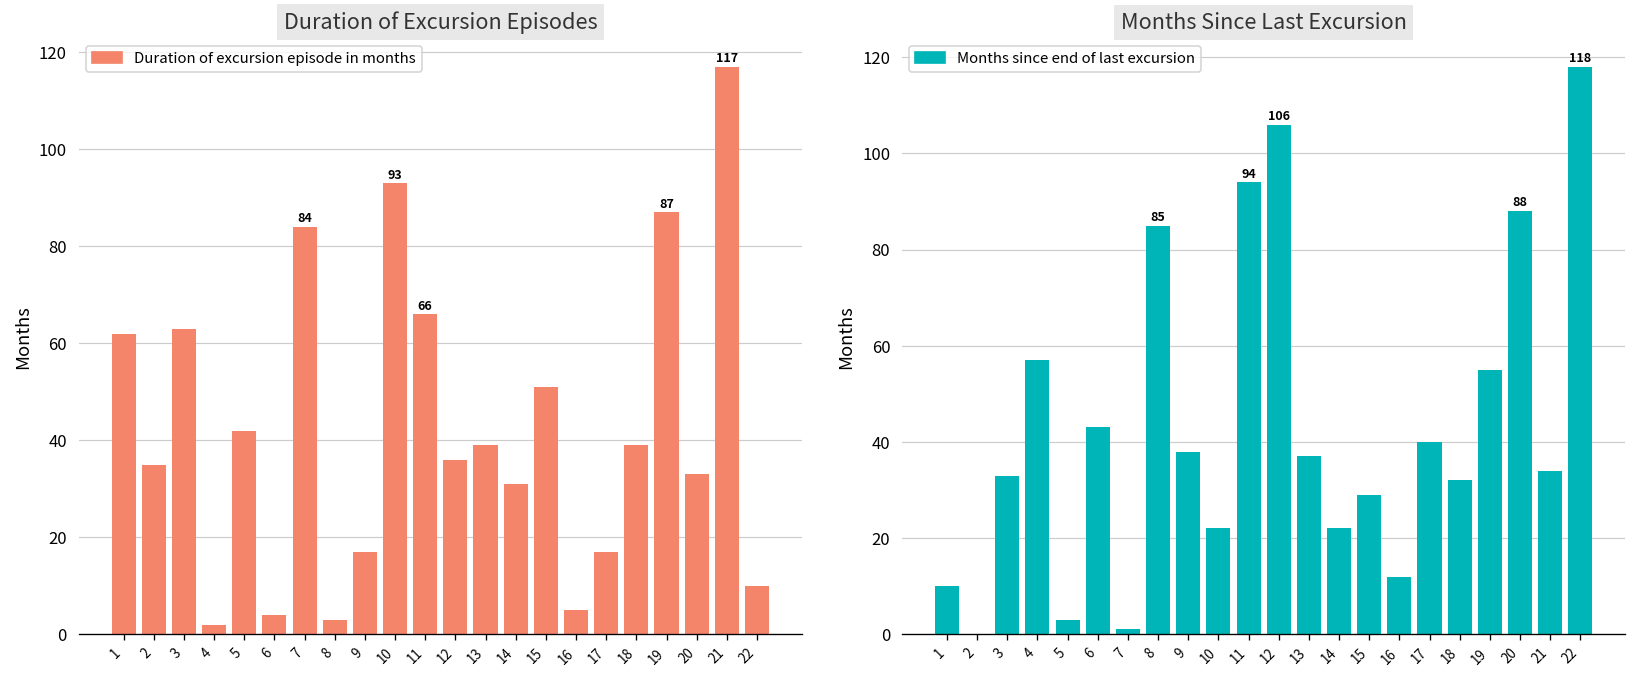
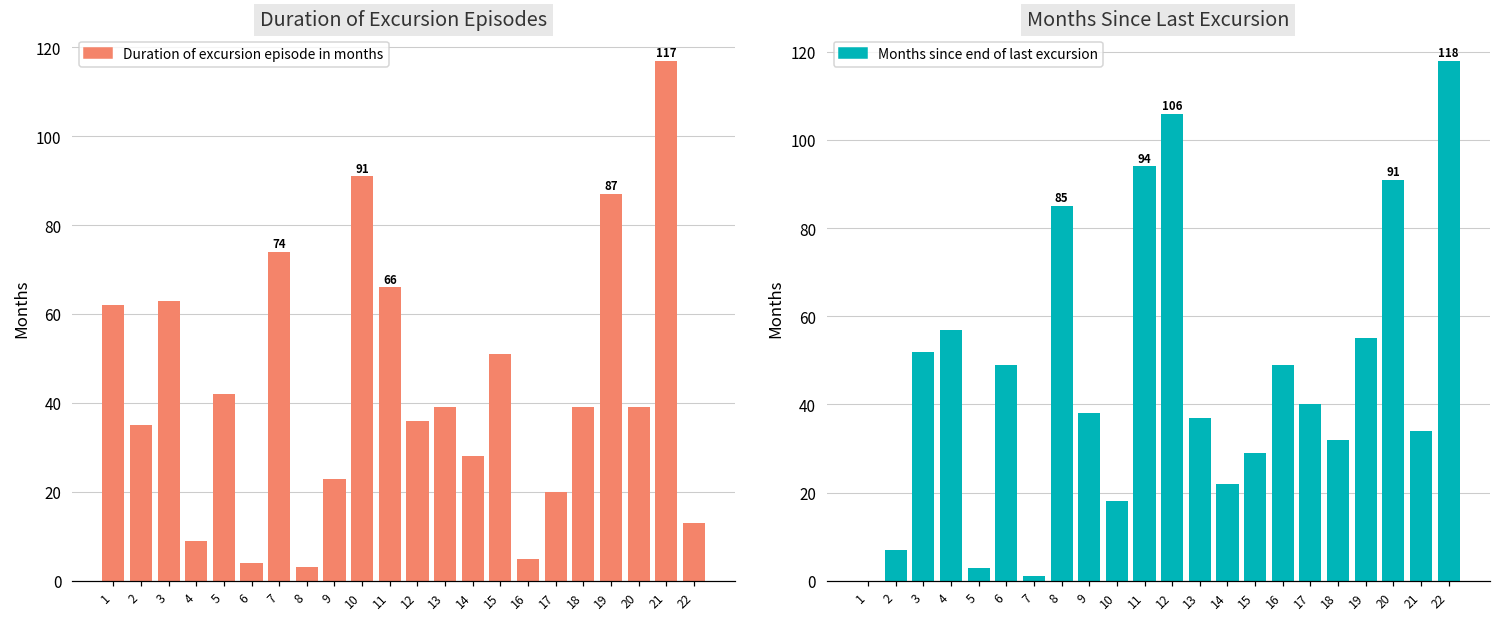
Duration of Excursion Episodes, 4: 2 -> 9
Duration of Excursion Episodes, 7: 84 -> 74
Duration of Excursion Episodes, 9: 17 -> 23
Duration of Excursion Episodes, 10: 93 -> 91
Duration of Excursion Episodes, 14: 31 -> 28
Duration of Excursion Episodes, 17: 17 -> 20
Duration of Excursion Episodes, 20: 33 -> 39
Duration of Excursion Episodes, 22: 10 -> 13
Months Since Last Excursion, 1: 10 -> 0
Months Since Last Excursion, 2: 0 -> 7
Months Since Last Excursion, 3: 33 -> 52
Months Since Last Excursion, 6: 43 -> 49
Months Since Last Excursion, 10: 22 -> 18
Months Since Last Excursion, 16: 12 -> 49
Months Since Last Excursion, 20: 88 -> 91
